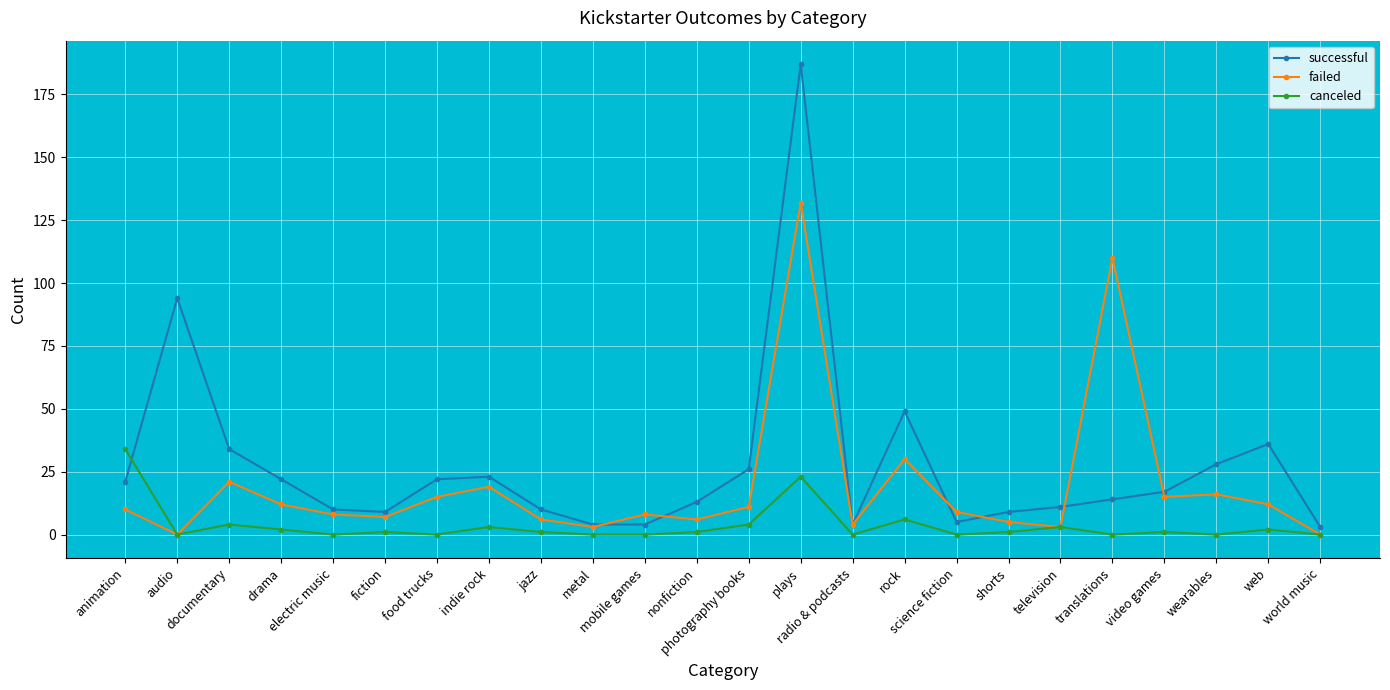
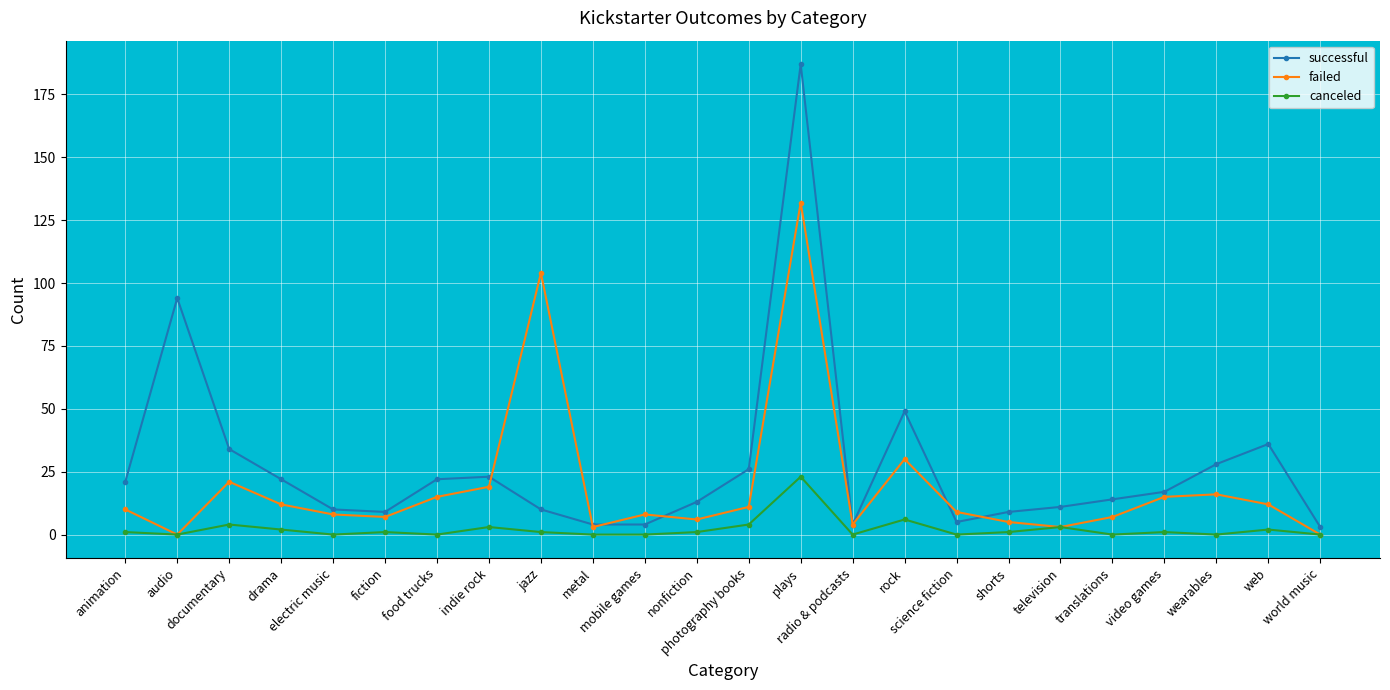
canceled, animation: 34 -> 1
failed, jazz: 6 -> 104
failed, translations: 110 -> 7
